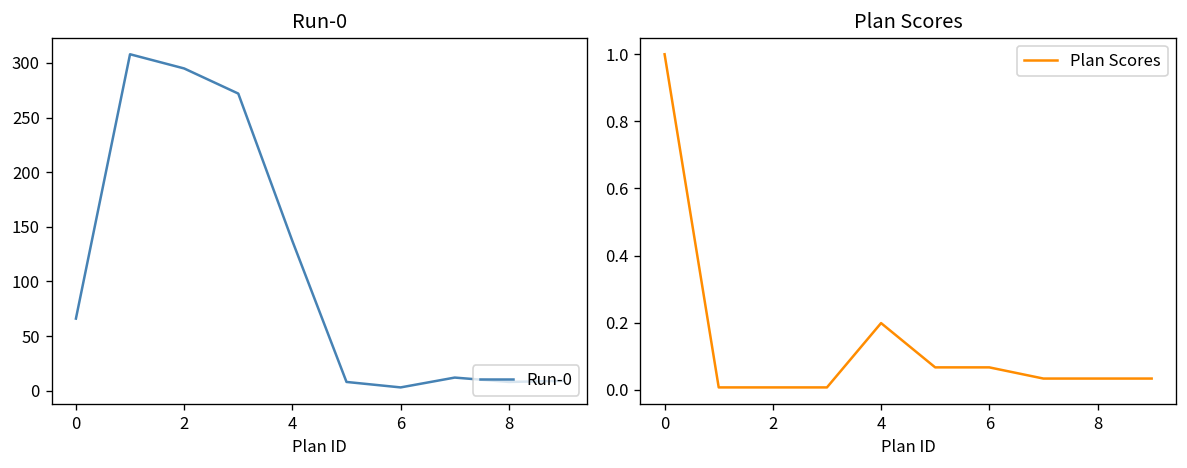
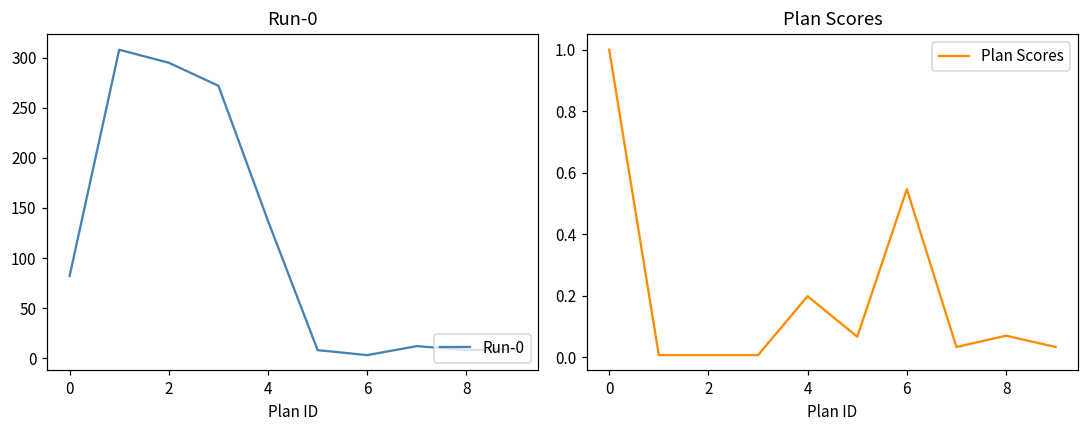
Run-0, 0: 70 -> 80
Plan Scores, 6: 0.07 -> 0.55
Plan Scores, 8: 0.03 -> 0.07
